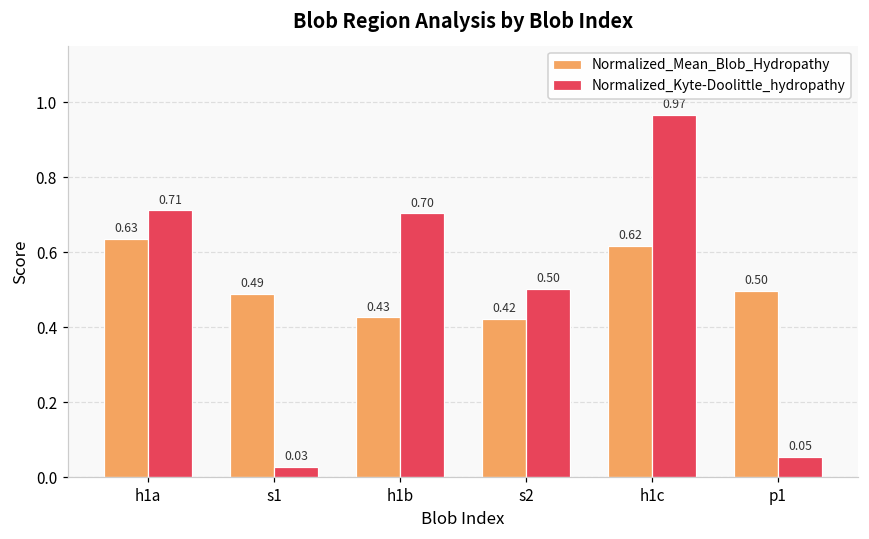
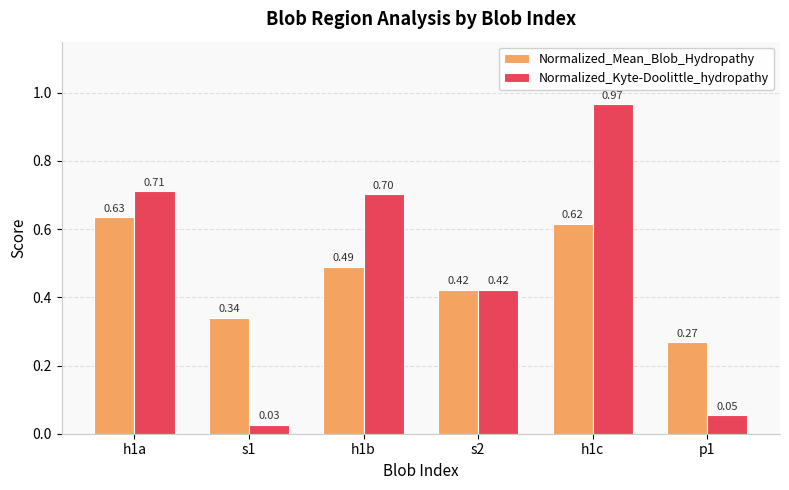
Normalized_Mean_Blob_Hydropathy, s1: 0.49 -> 0.34
Normalized_Mean_Blob_Hydropathy, h1b: 0.43 -> 0.49
Normalized_Kyte-Doolittle_hydropathy, s2: 0.50 -> 0.42
Normalized_Mean_Blob_Hydropathy, p1: 0.50 -> 0.27
